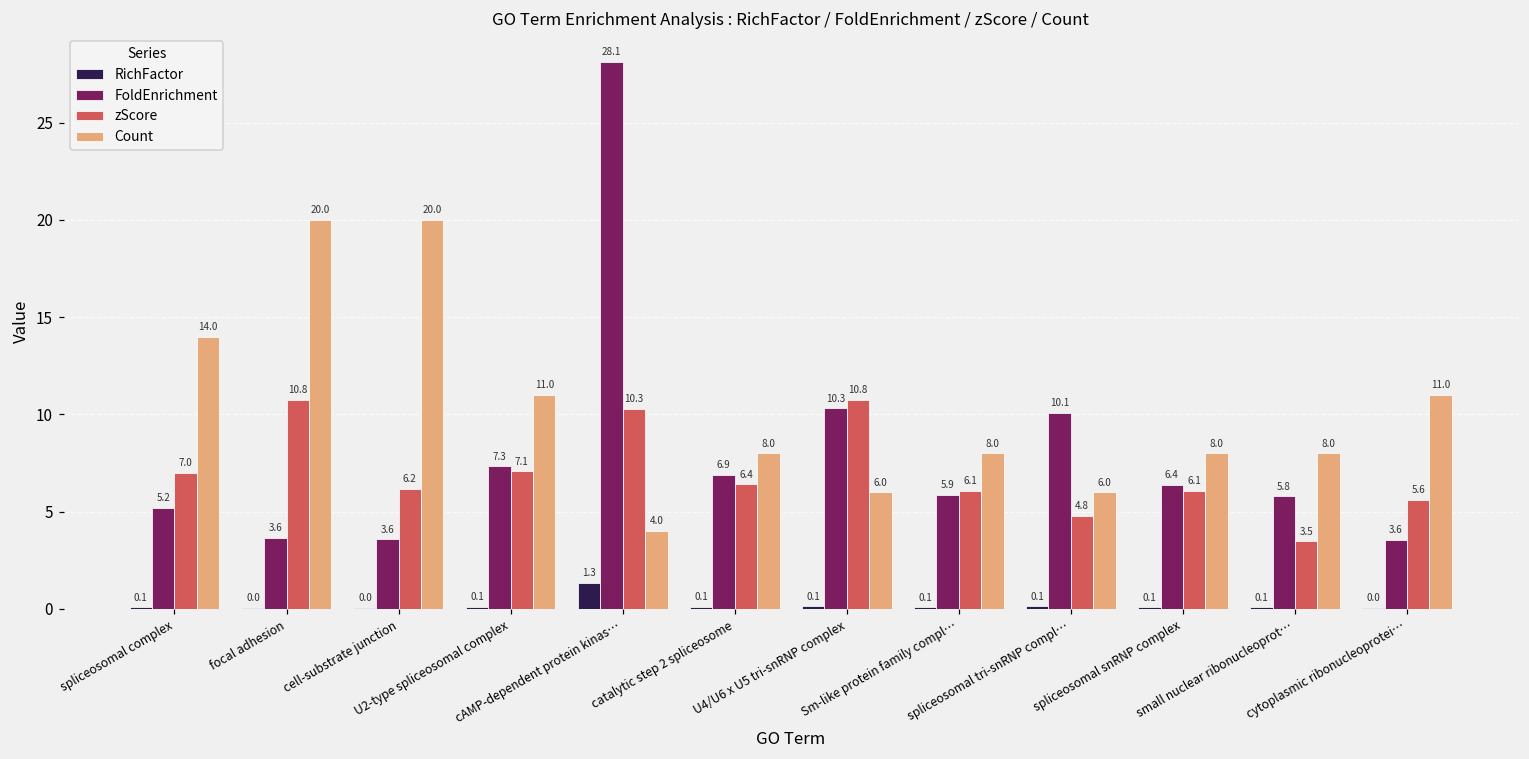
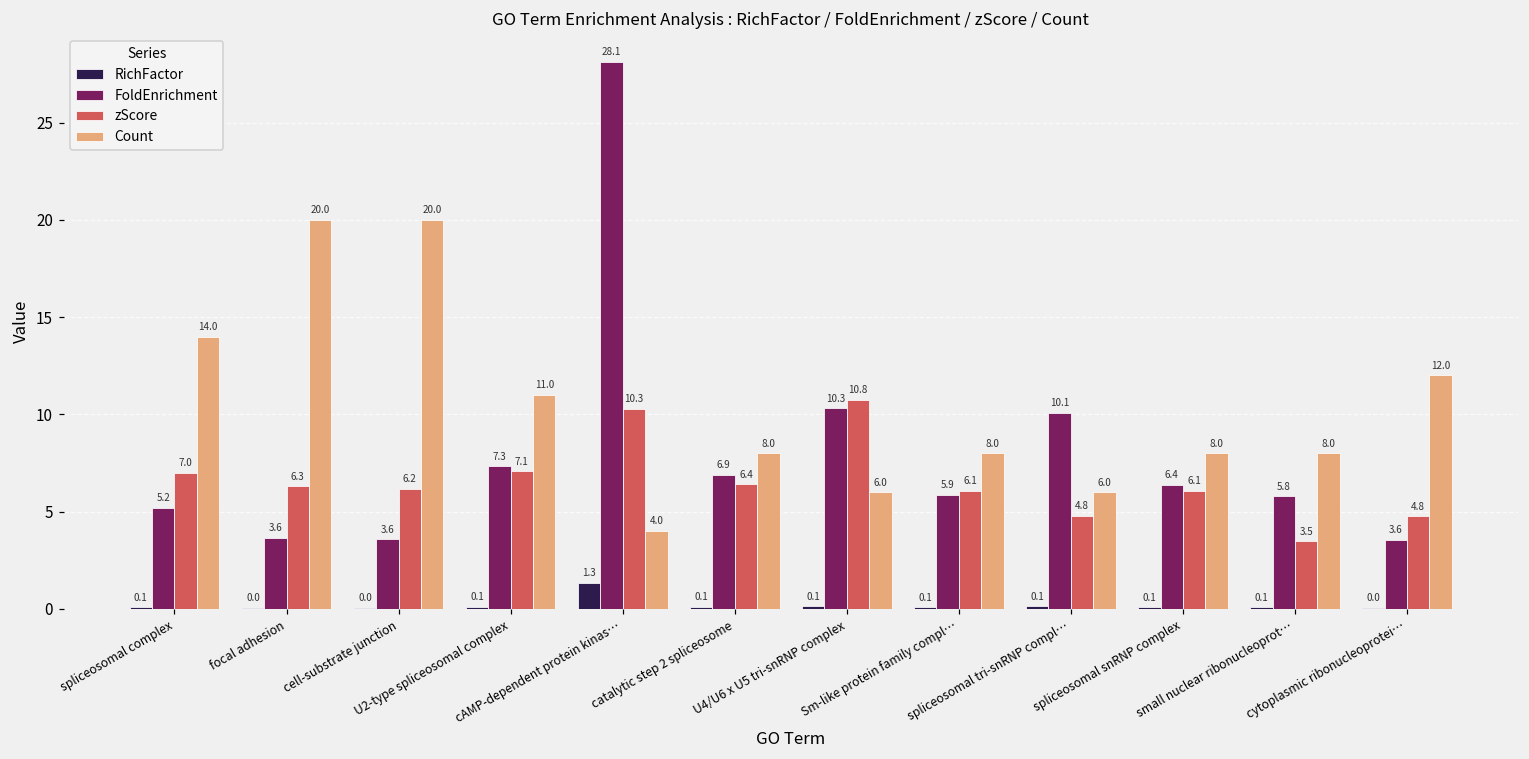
zScore, focal adhesion: 10.8 -> 6.3
zScore, cytoplasmic ribonucleoprotei…: 5.6 -> 4.8
Count, cytoplasmic ribonucleoprotei…: 11.0 -> 12.0
